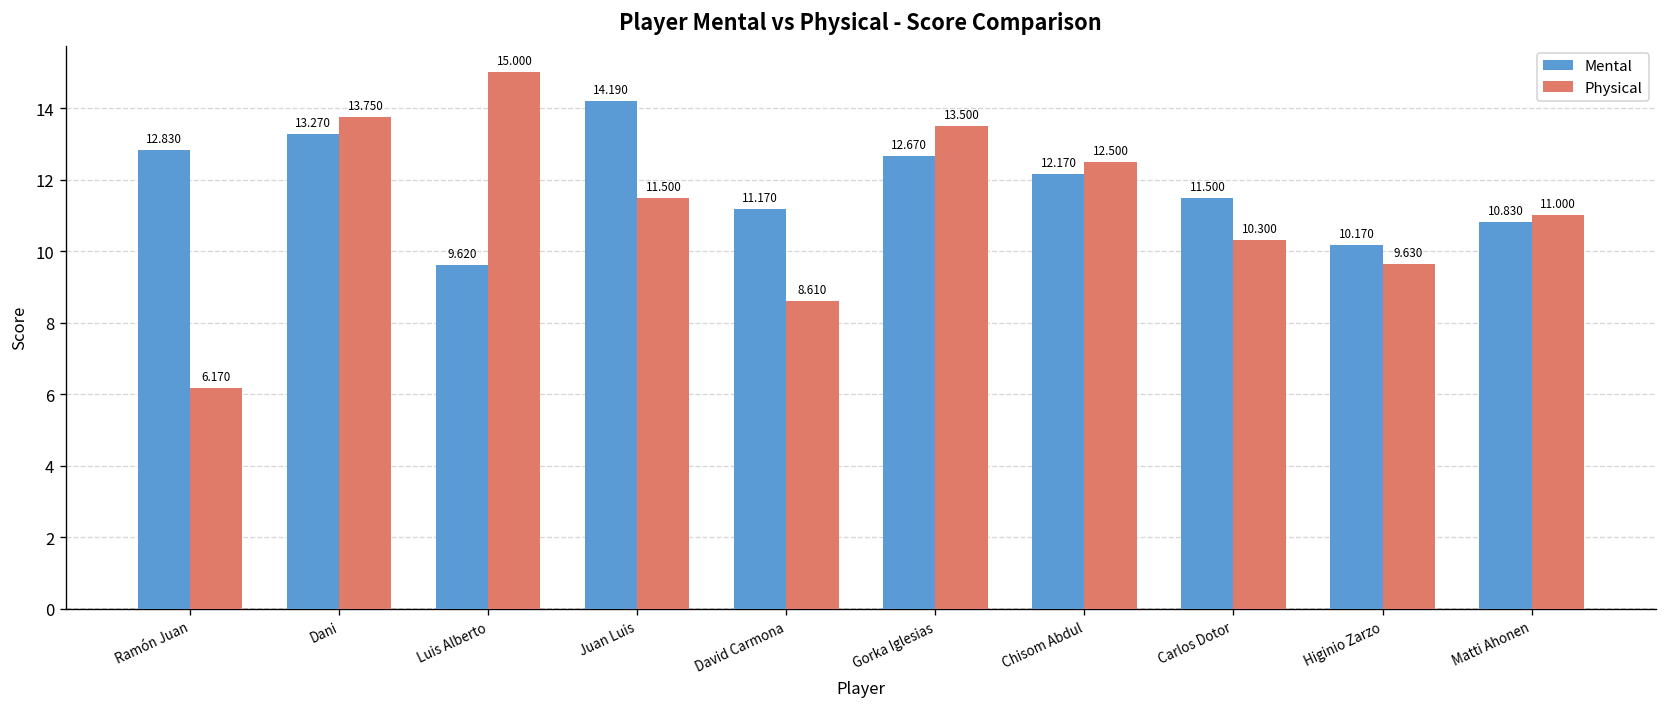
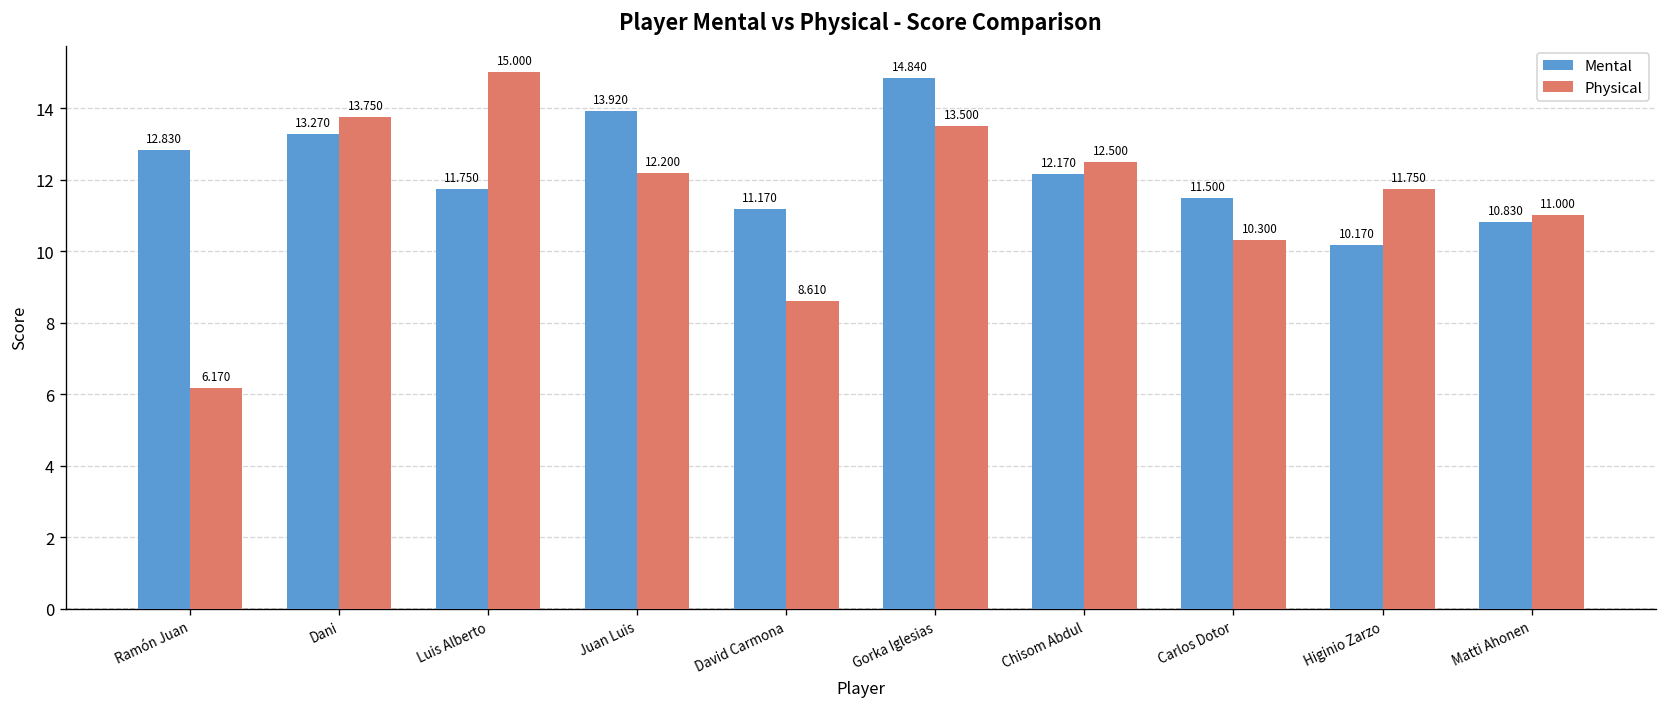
Mental, Luis Alberto: 9.620 -> 11.750
Mental, Juan Luis: 14.190 -> 13.920
Physical, Juan Luis: 11.500 -> 12.200
Mental, Gorka Iglesias: 12.670 -> 14.840
Physical, Higinio Zarzo: 9.630 -> 11.750
